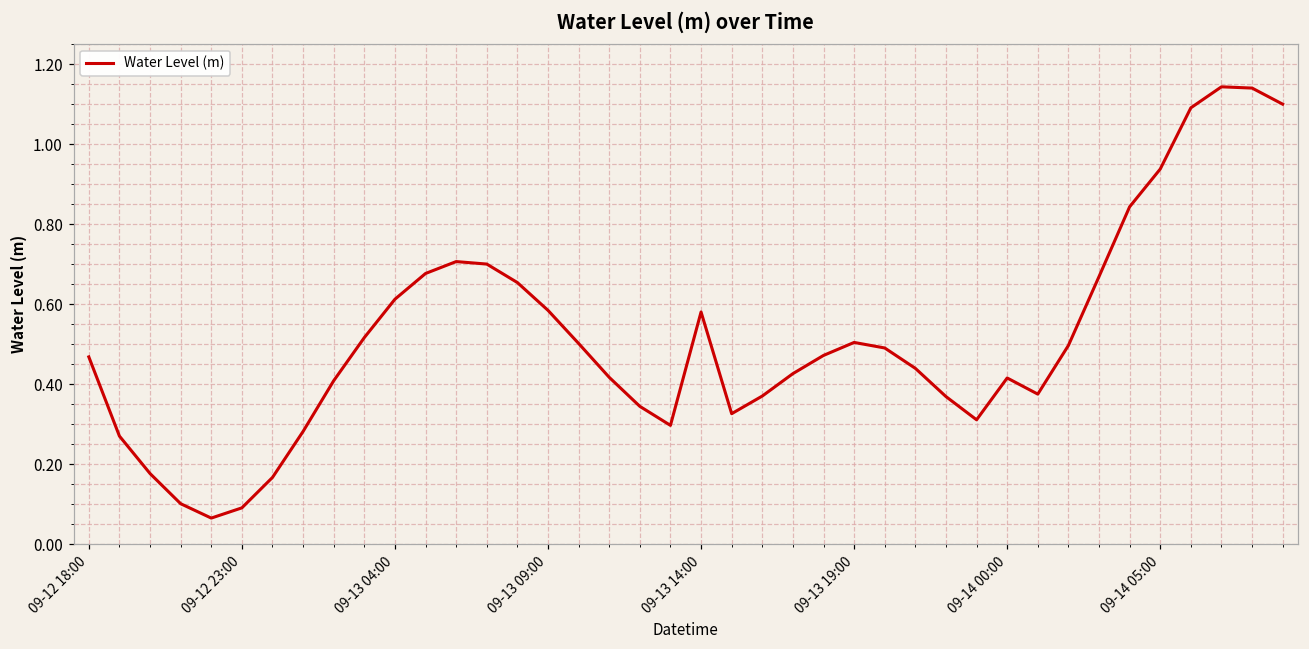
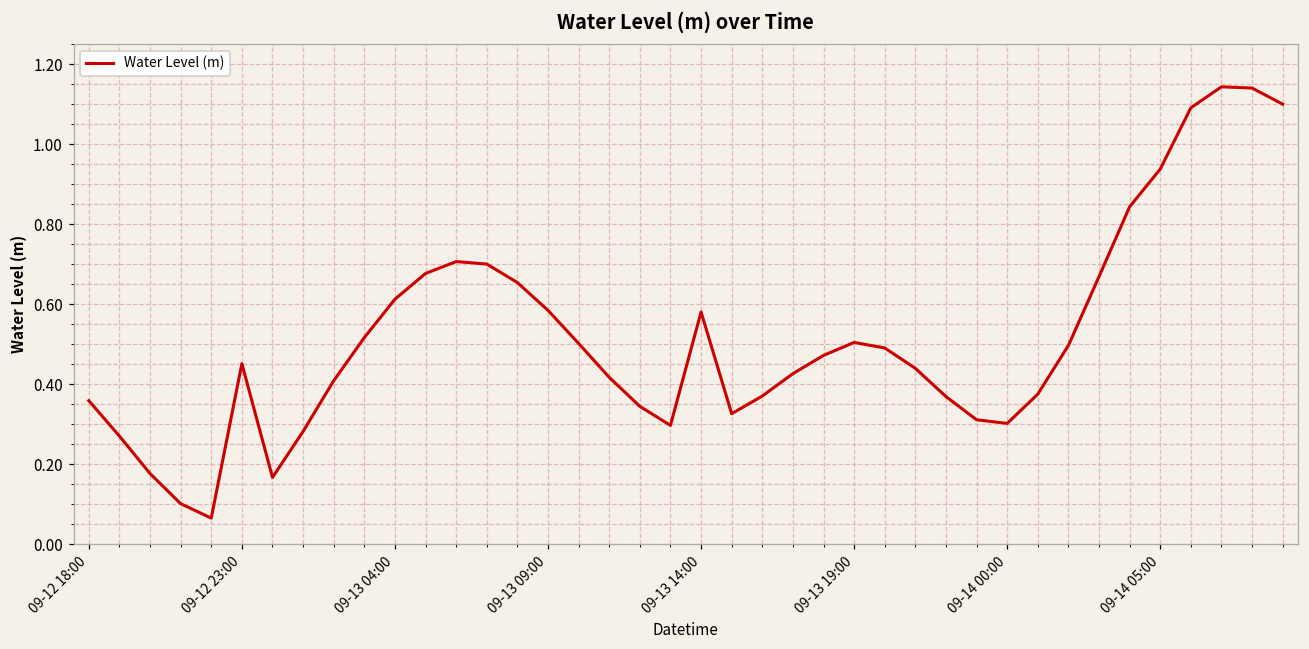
09-12 18:00: 0.47 -> 0.36
09-12 23:00: 0.09 -> 0.45
09-14 00:00: 0.42 -> 0.30
